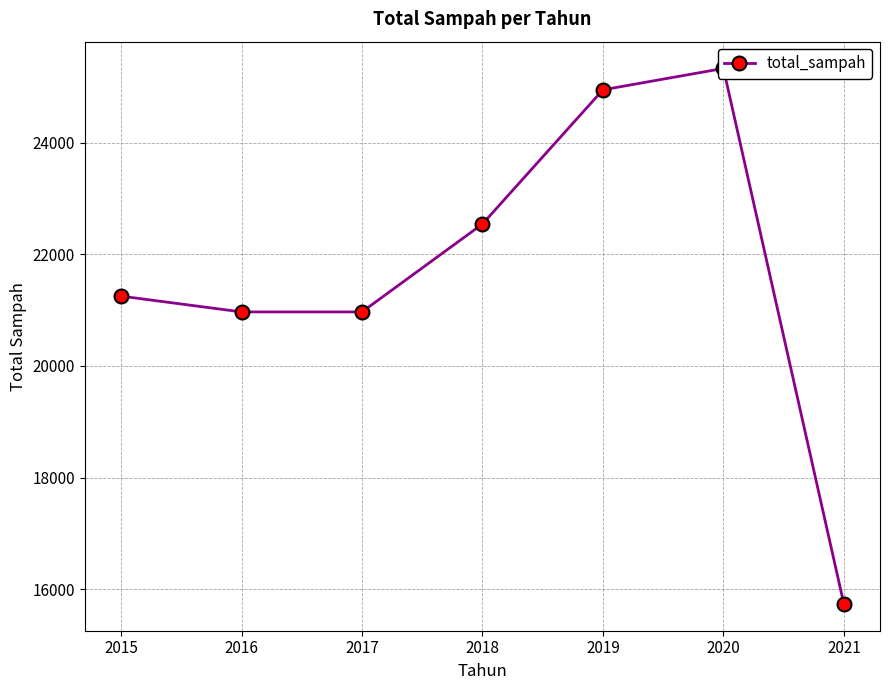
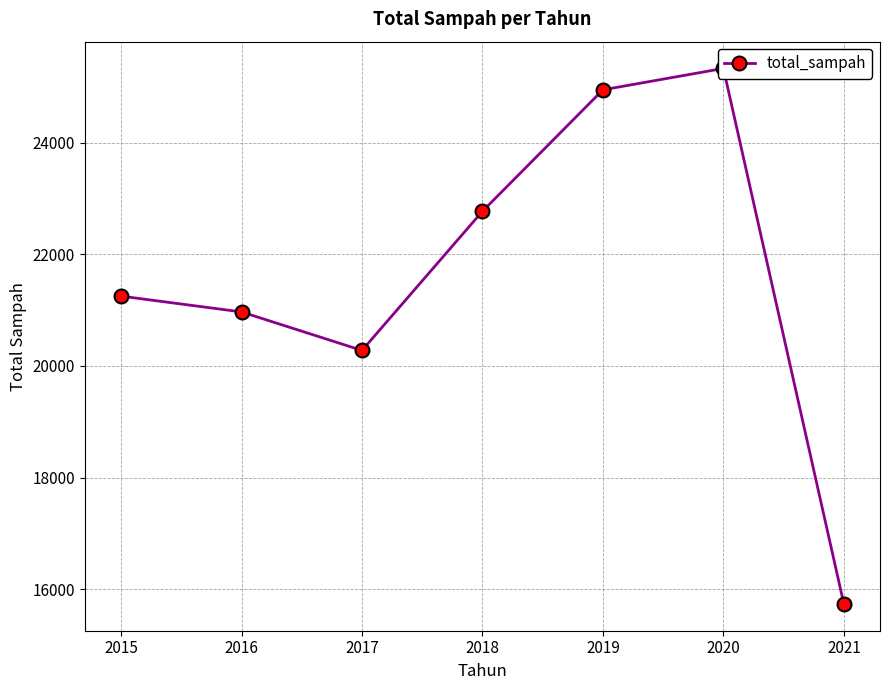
2017: 21000 -> 20300
2018: 22500 -> 22800
